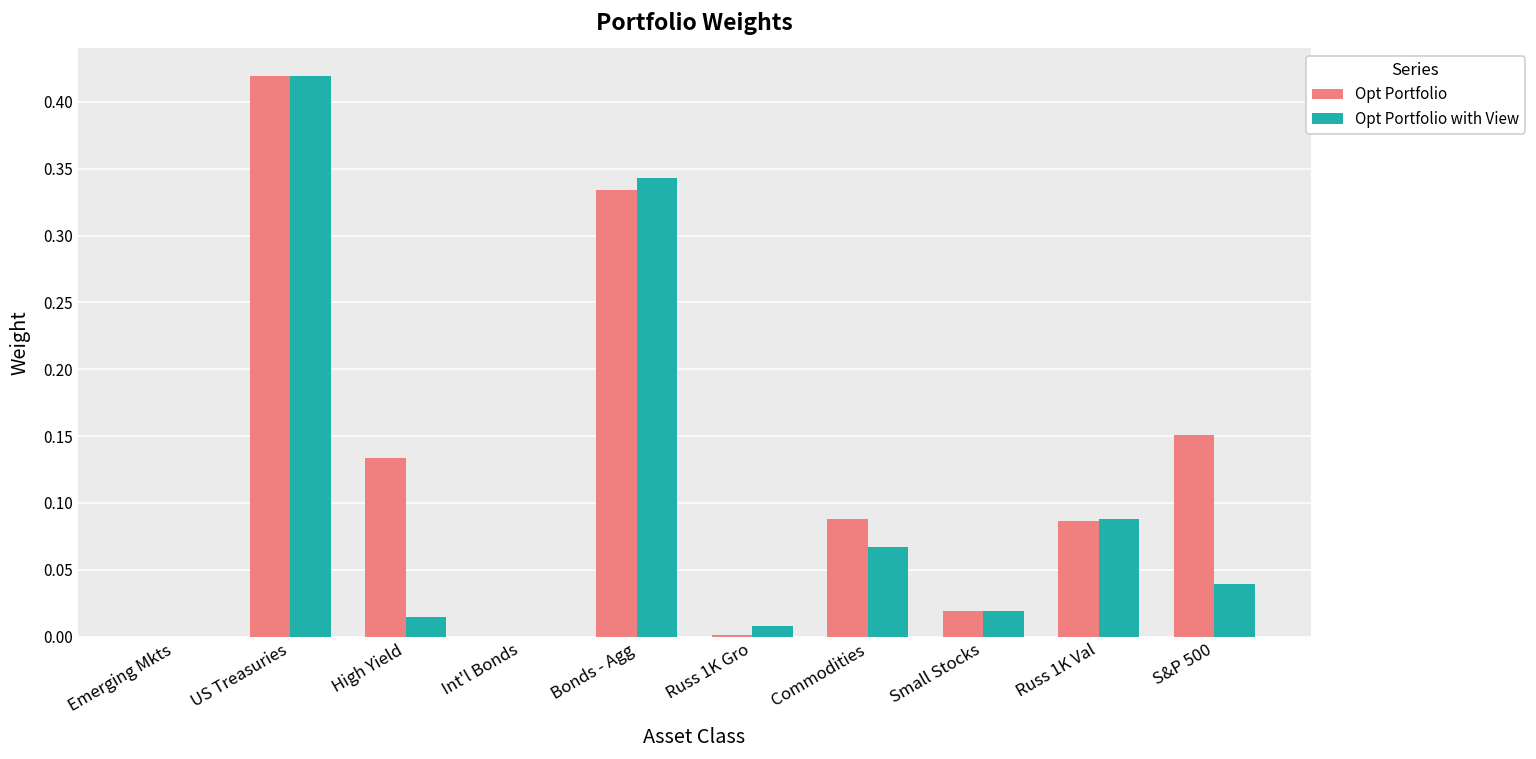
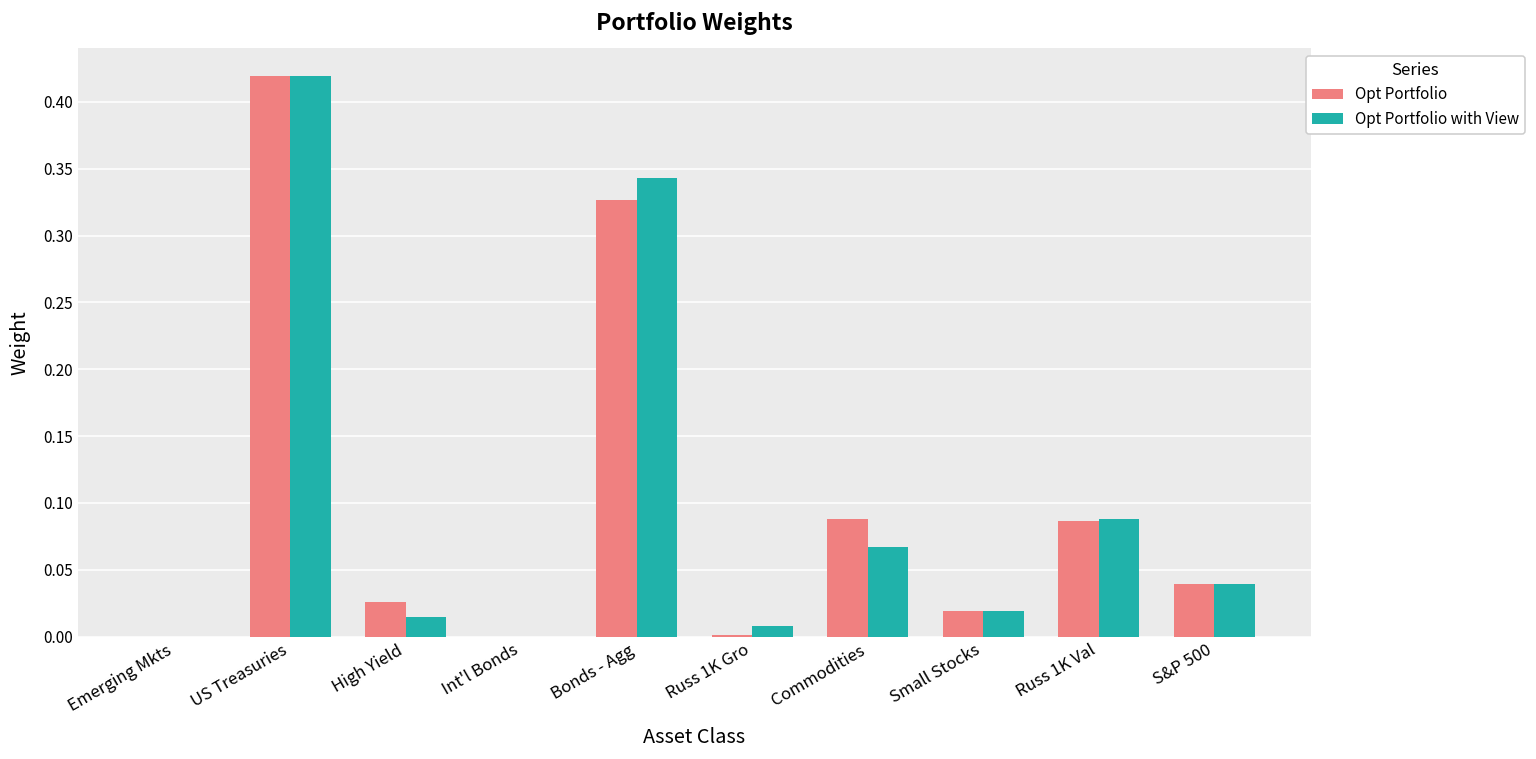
Opt Portfolio, High Yield: 0.134 -> 0.026
Opt Portfolio, Bonds - Agg: 0.334 -> 0.326
Opt Portfolio, S&P 500: 0.151 -> 0.039
